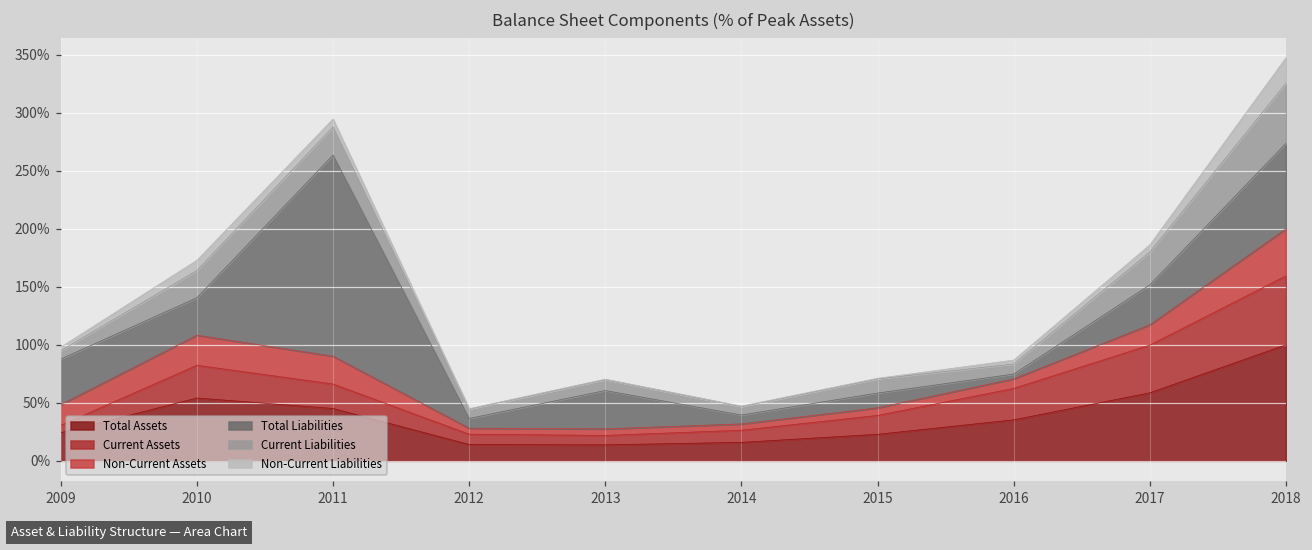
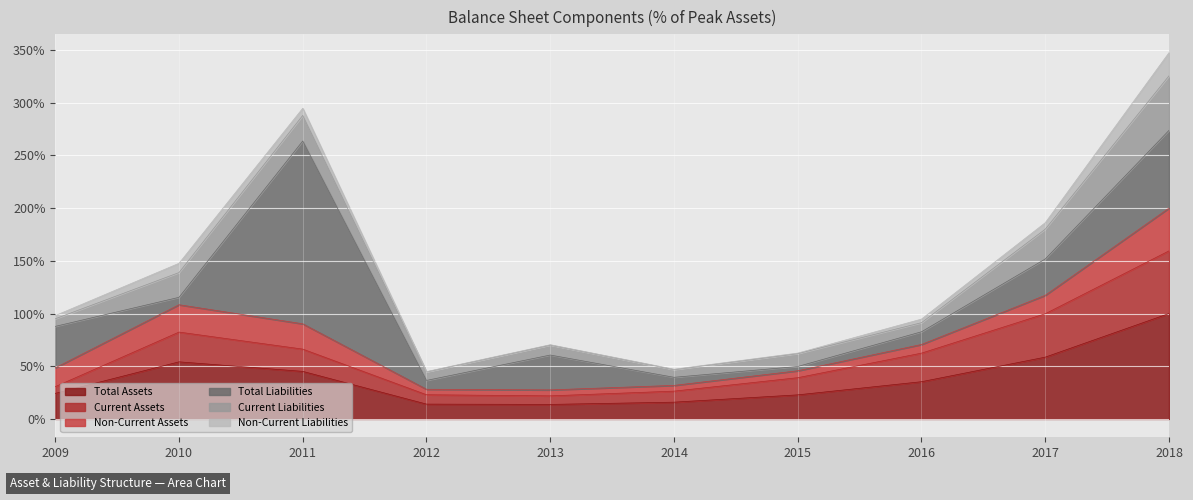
Total Liabilities, 2010: 32% -> 7%
Total Liabilities, 2015: 13% -> 4%
Total Liabilities, 2016: 4% -> 12%
